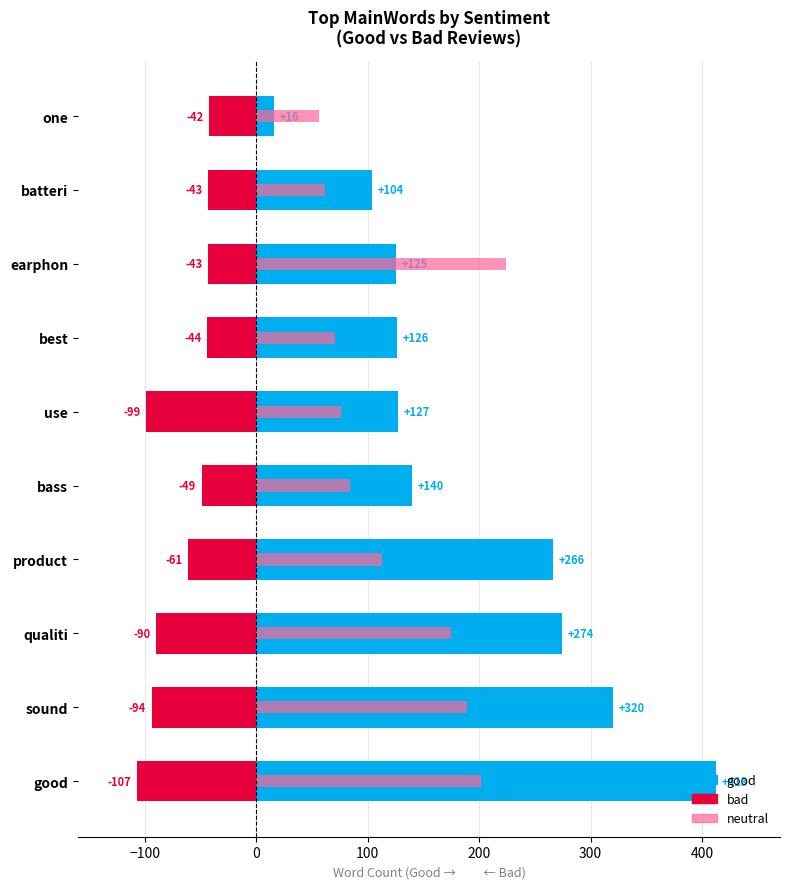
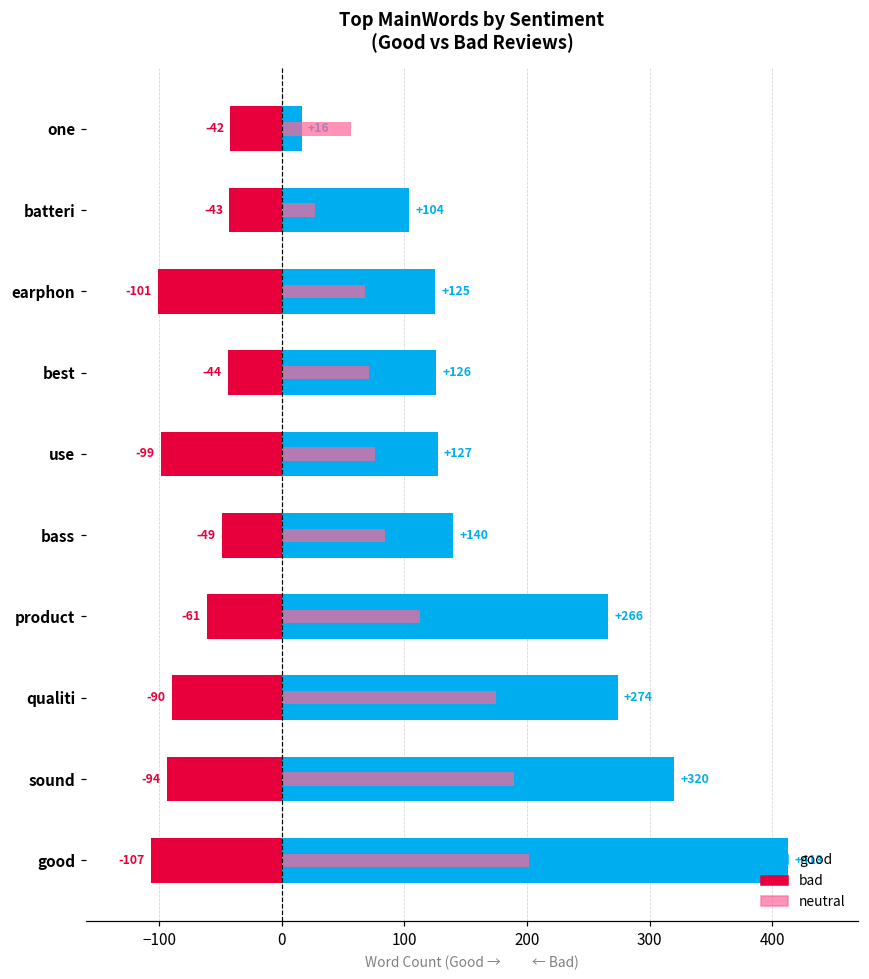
neutral, batteri: 62 -> 27
bad, earphon: -43 -> -101
neutral, earphon: 224 -> 68
